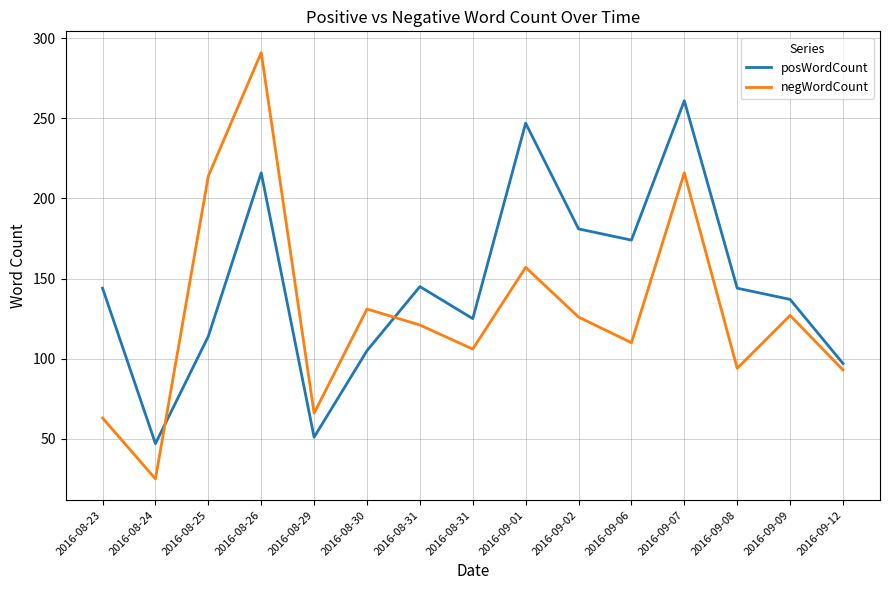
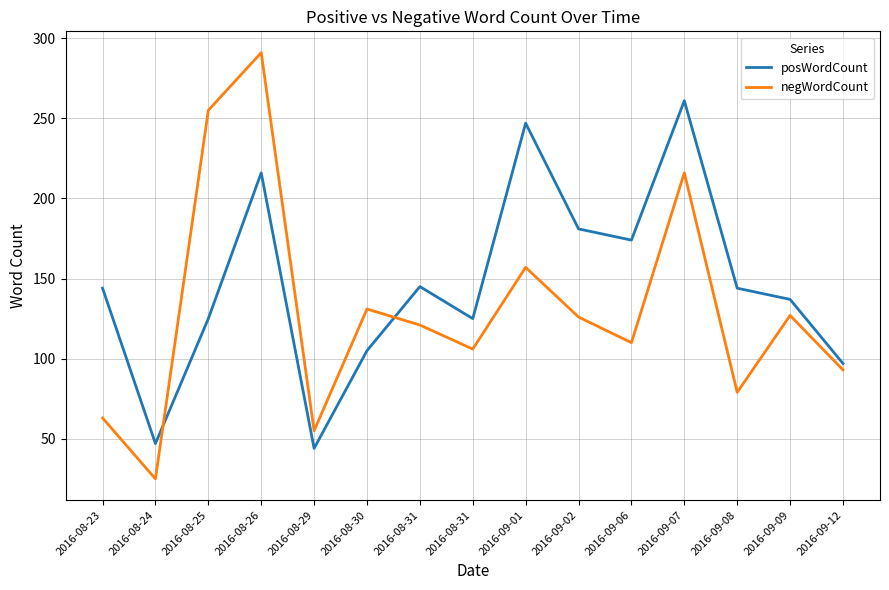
posWordCount, 2016-08-25: 114 -> 125
negWordCount, 2016-08-25: 214 -> 255
posWordCount, 2016-08-29: 51 -> 44
negWordCount, 2016-08-29: 66 -> 55
negWordCount, 2016-09-08: 94 -> 79
